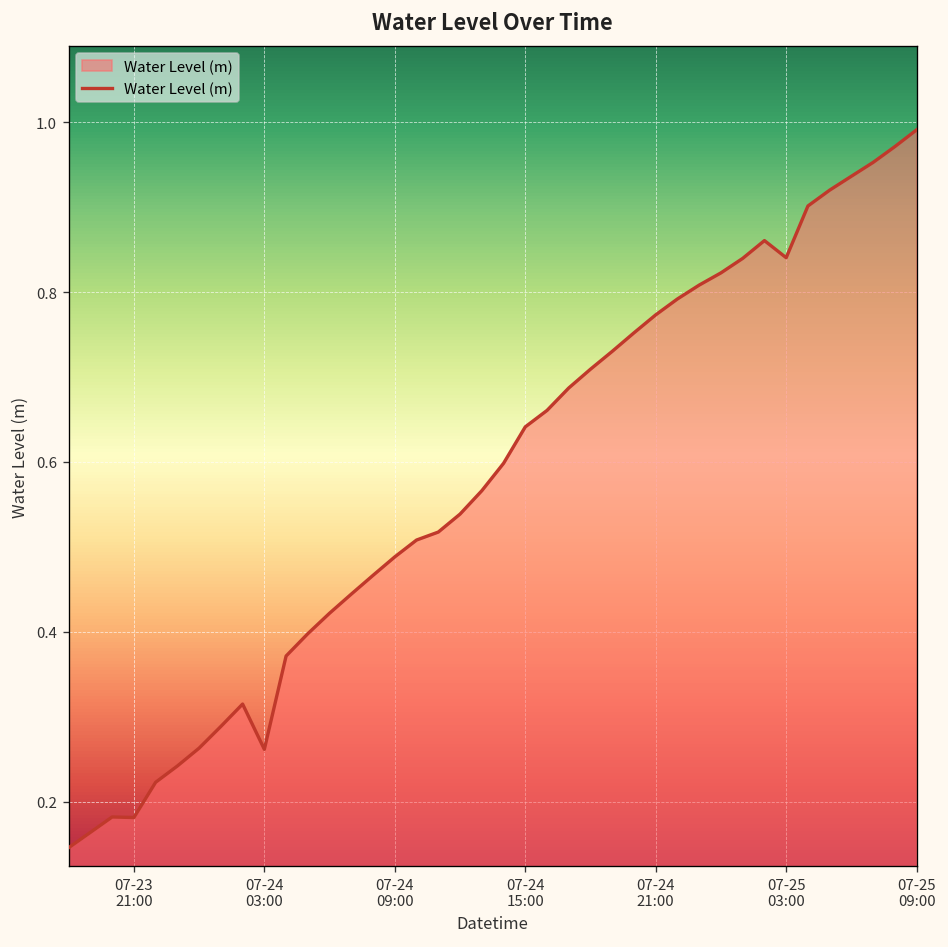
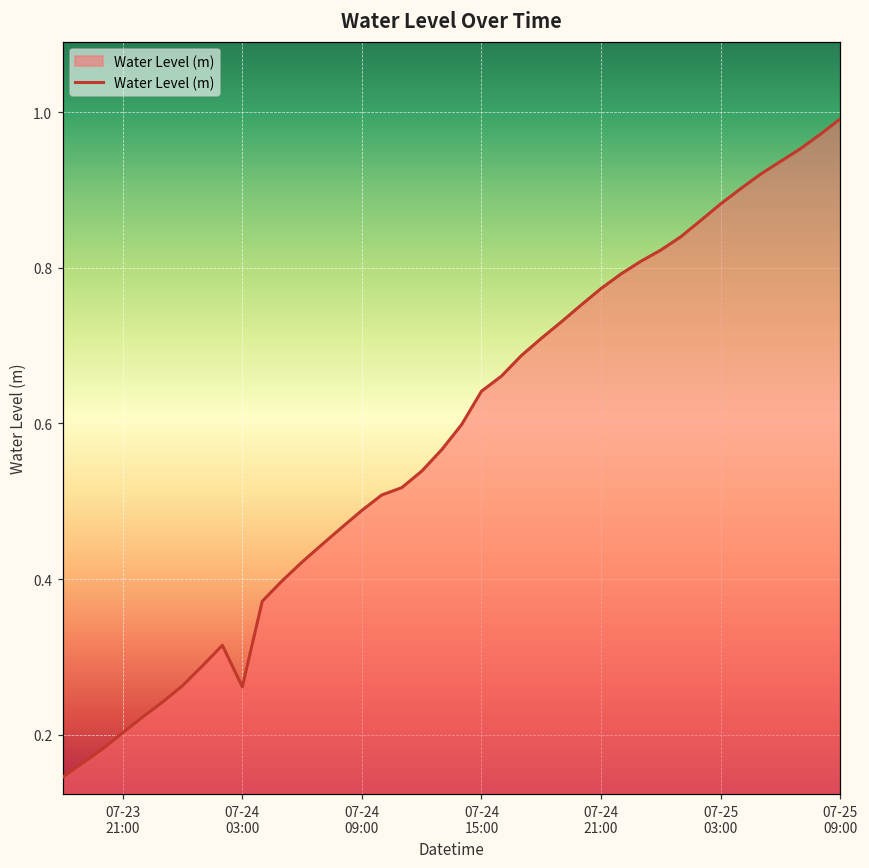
07-23 21:00: 0.18 -> 0.20
07-25 03:00: 0.84 -> 0.88
